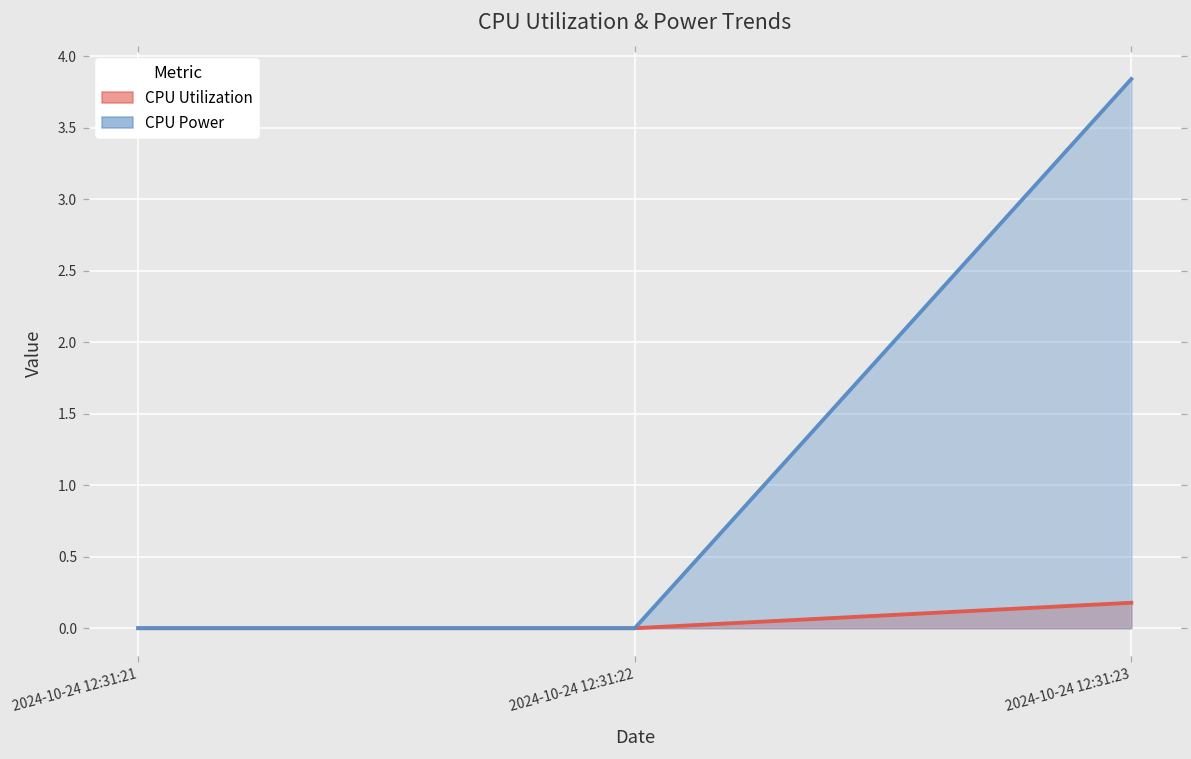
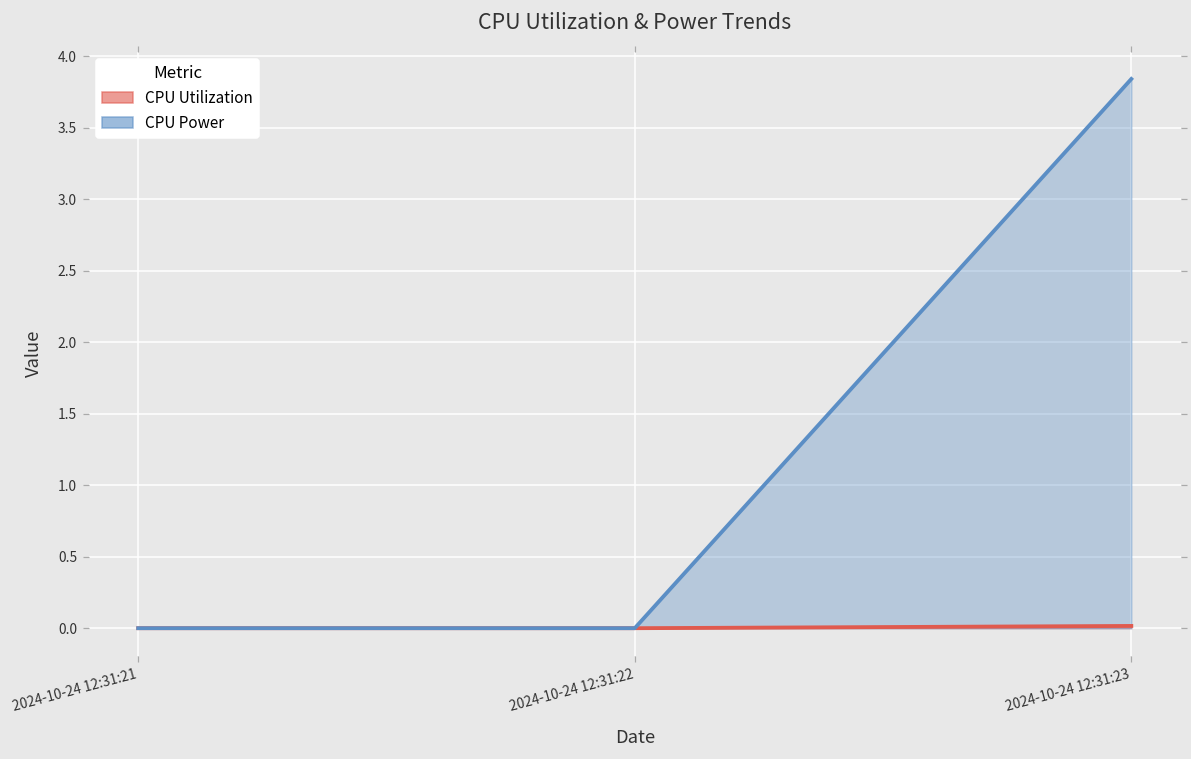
CPU Utilization, 2024-10-24 12:31:23: 0.18 -> 0.02
